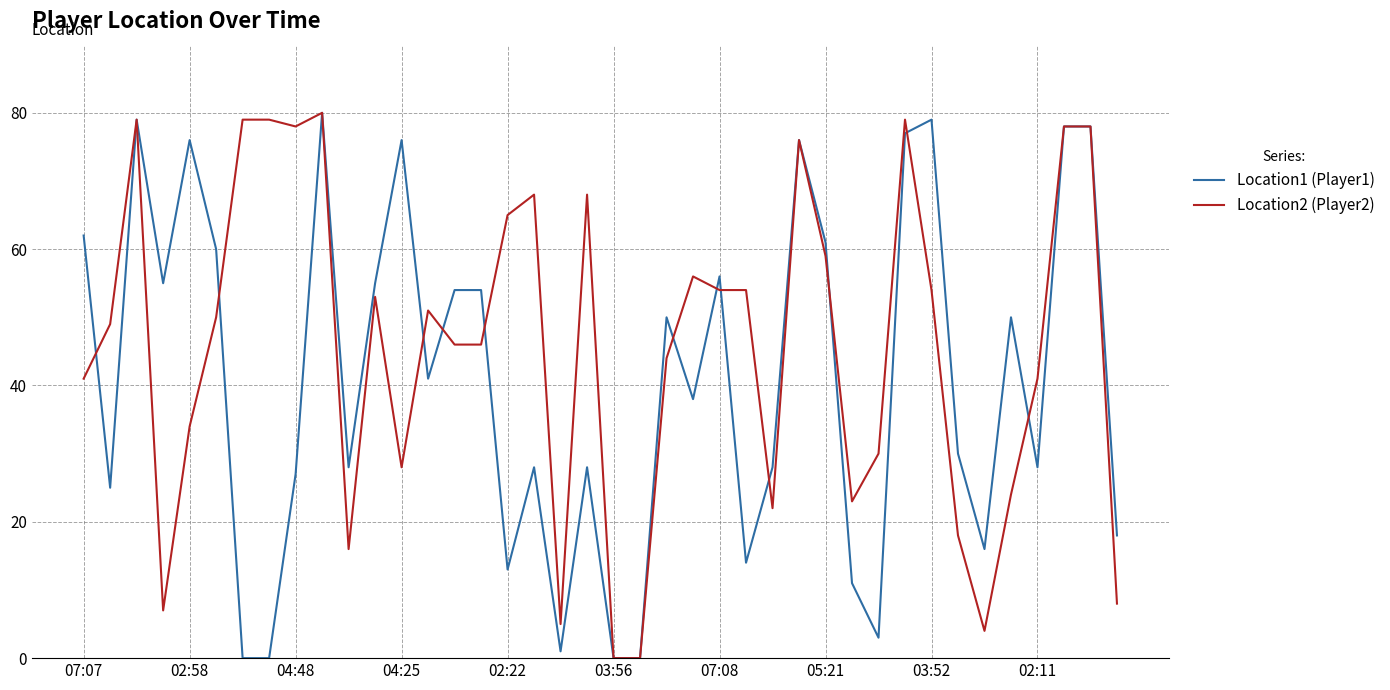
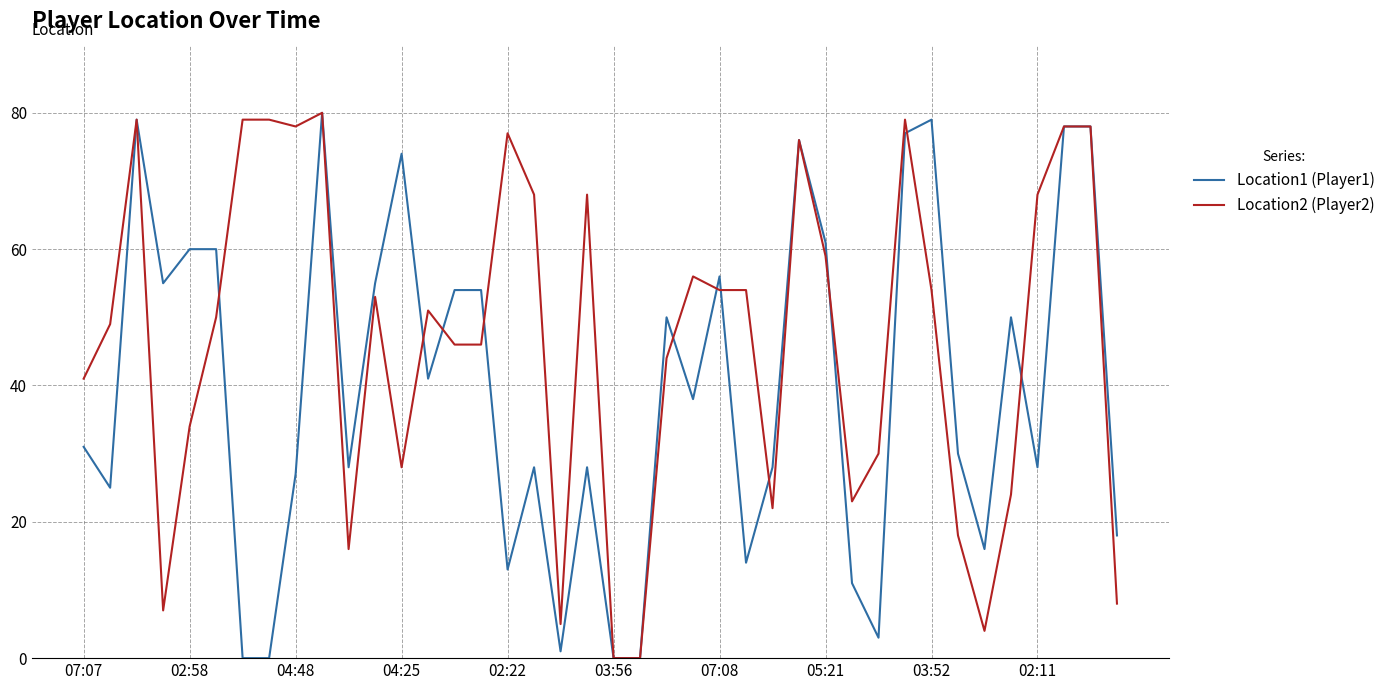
Location1 (Player1), 07:07: 62 -> 31
Location1 (Player1), 02:58: 76 -> 60
Location1 (Player1), 04:25: 76 -> 74
Location2 (Player2), 02:22: 65 -> 77
Location2 (Player2), 02:11: 41 -> 68
